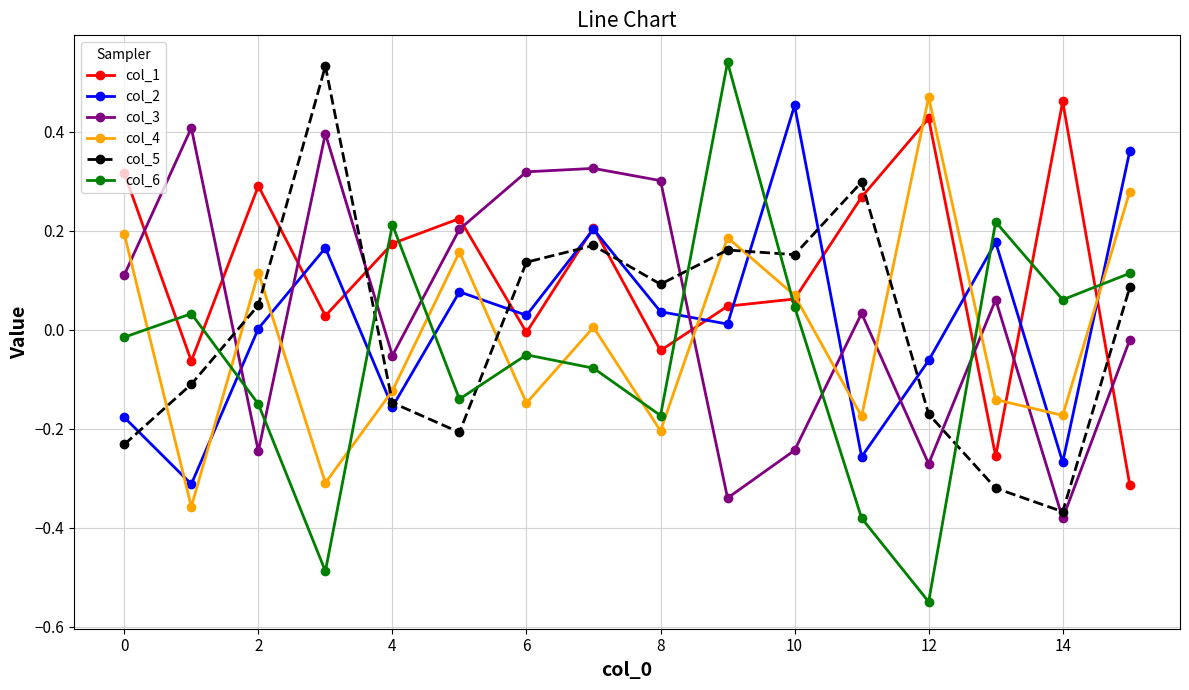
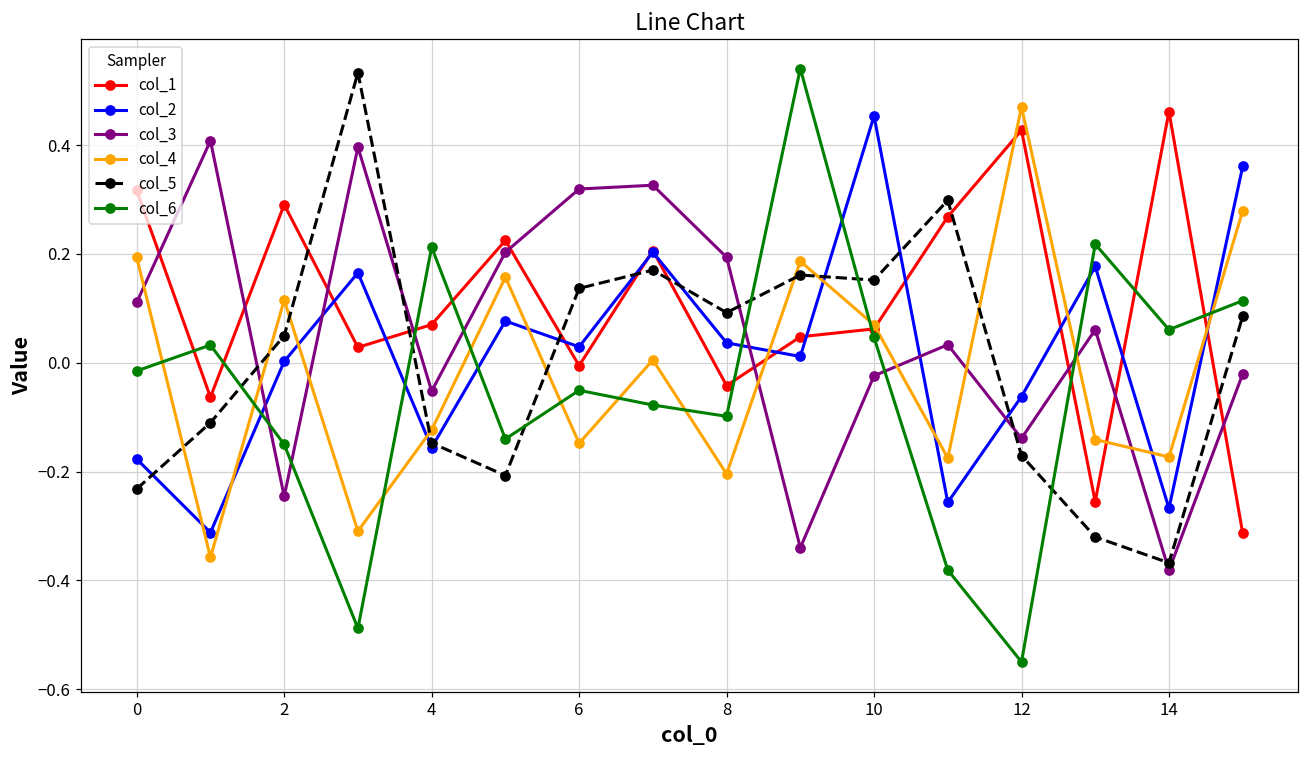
col_1, 4: 0.17 -> 0.07
col_3, 8: 0.30 -> 0.19
col_6, 8: -0.17 -> -0.10
col_3, 10: -0.24 -> -0.02
col_3, 12: -0.27 -> -0.14
